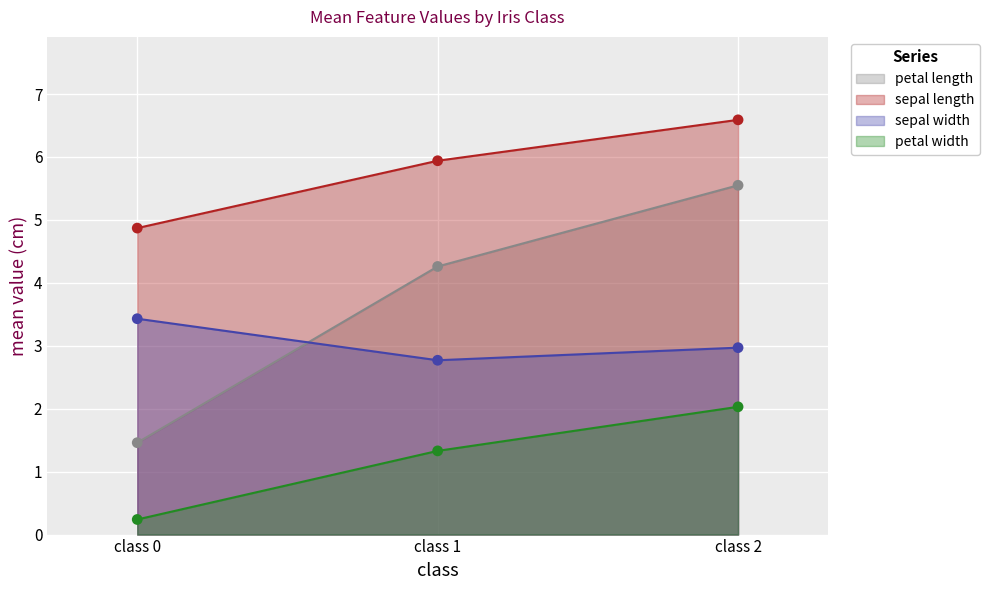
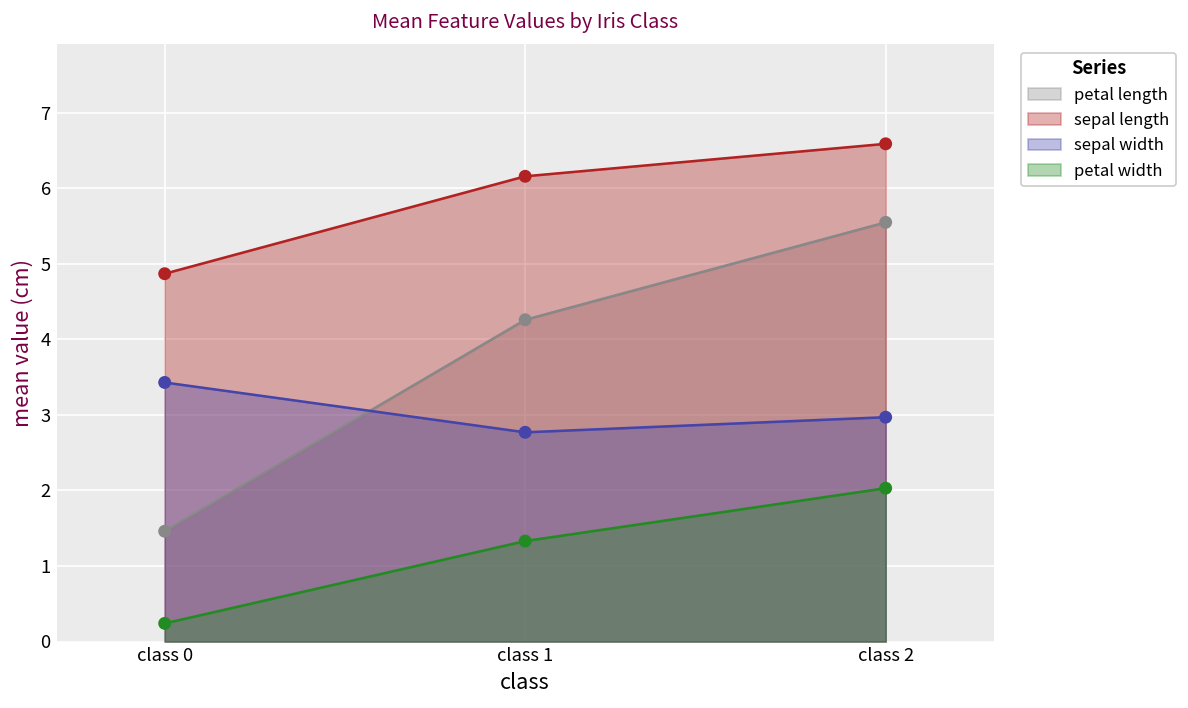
sepal length, class 1: 5.9 -> 6.2
